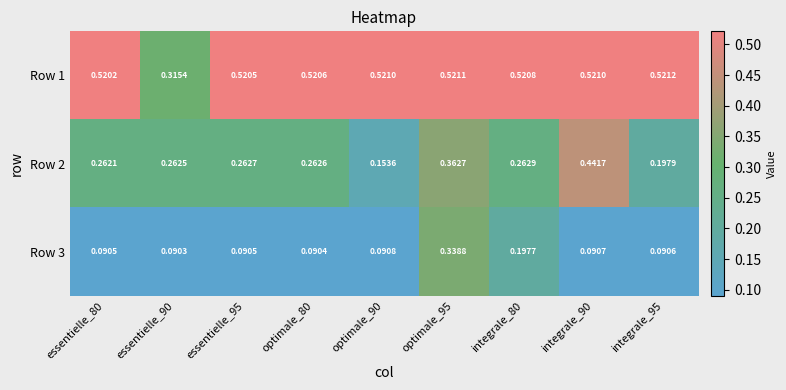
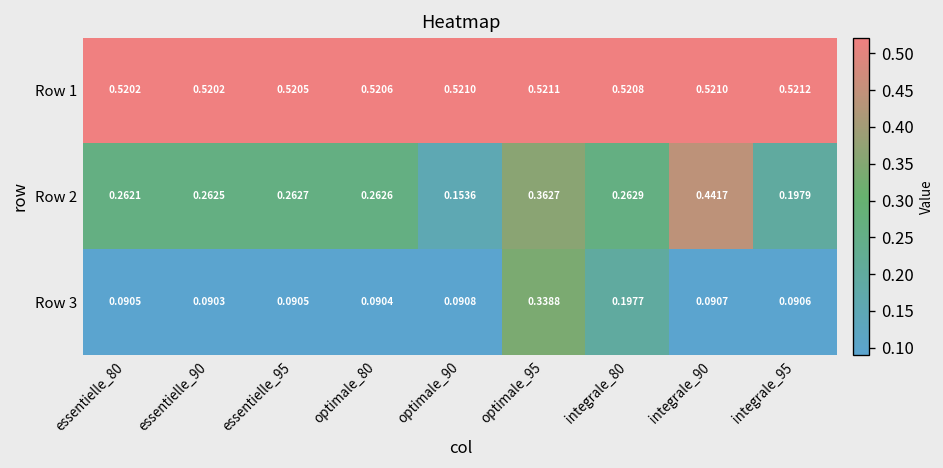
Row 1, essentielle_90: 0.3154 -> 0.5202
